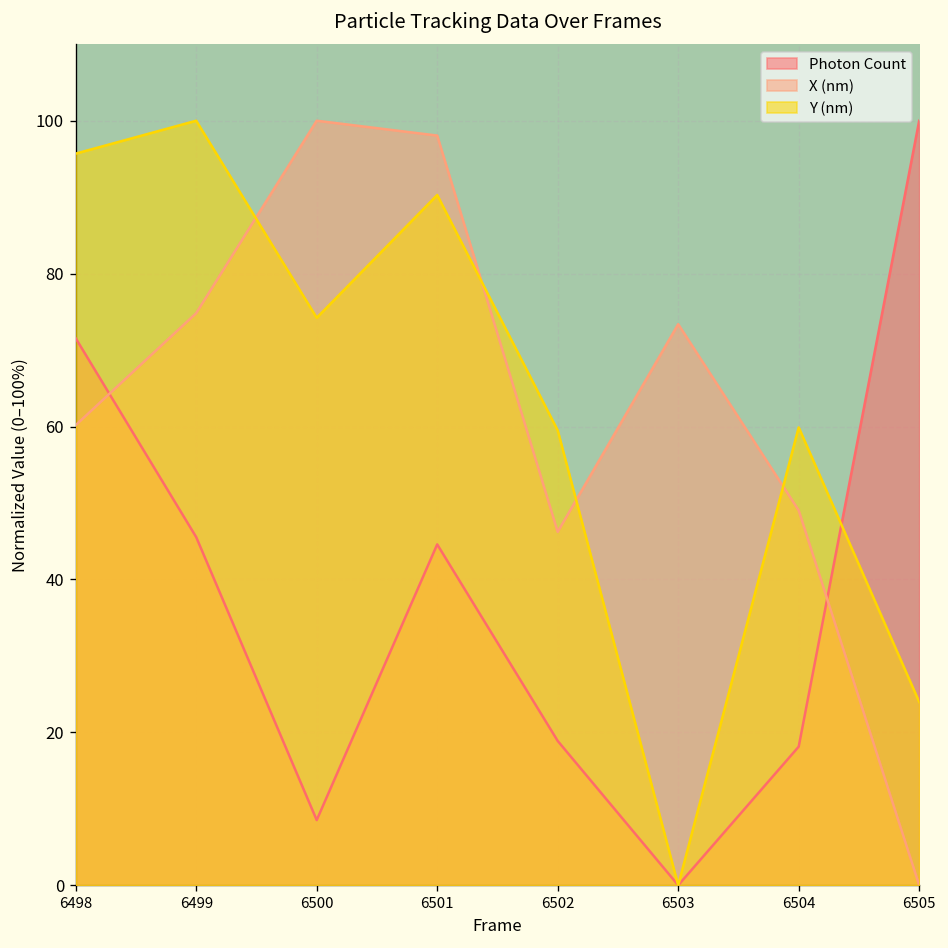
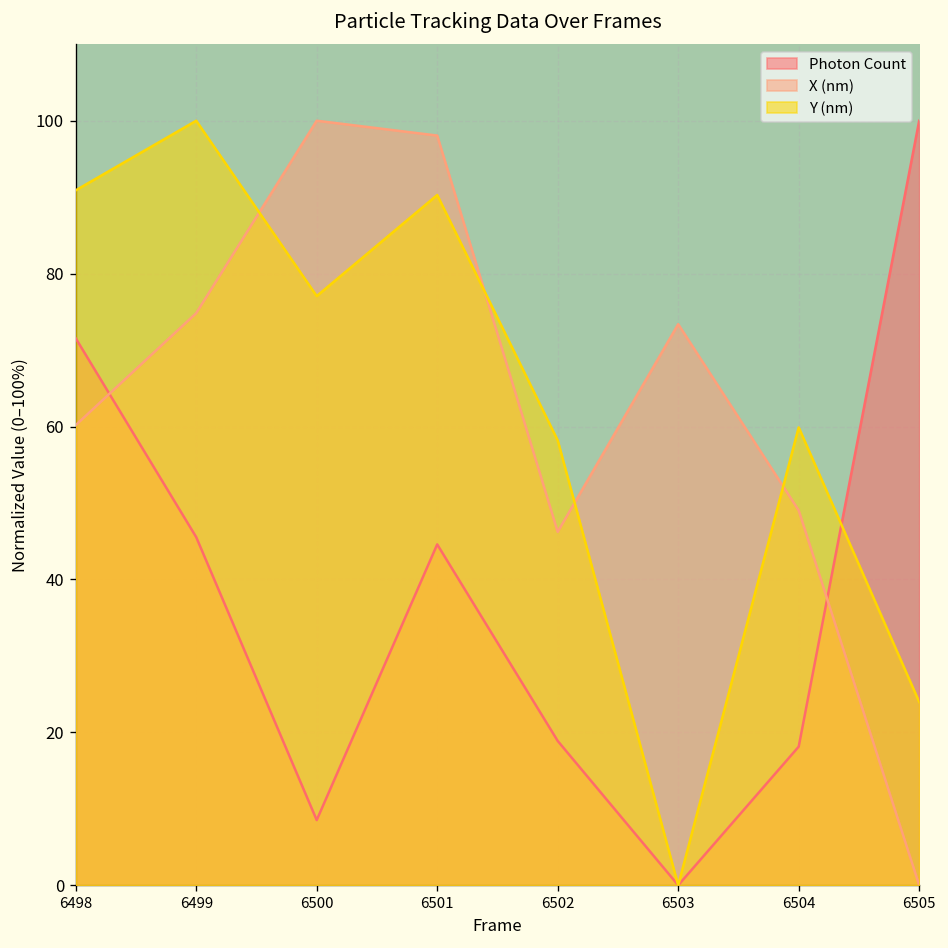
Y (nm), 6498: 96 -> 91
Y (nm), 6500: 74 -> 77
Y (nm), 6502: 59 -> 58
